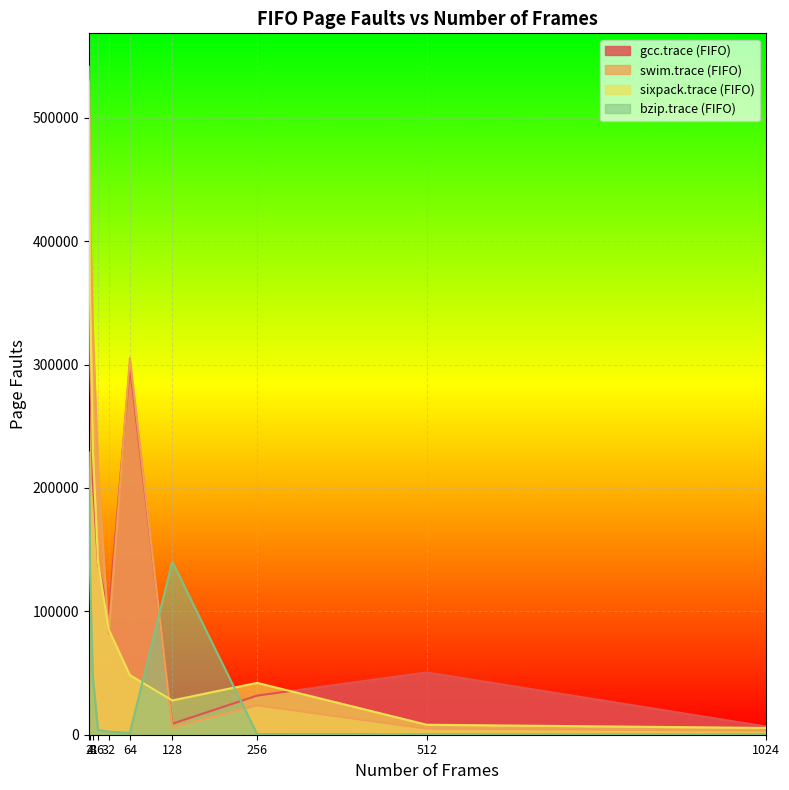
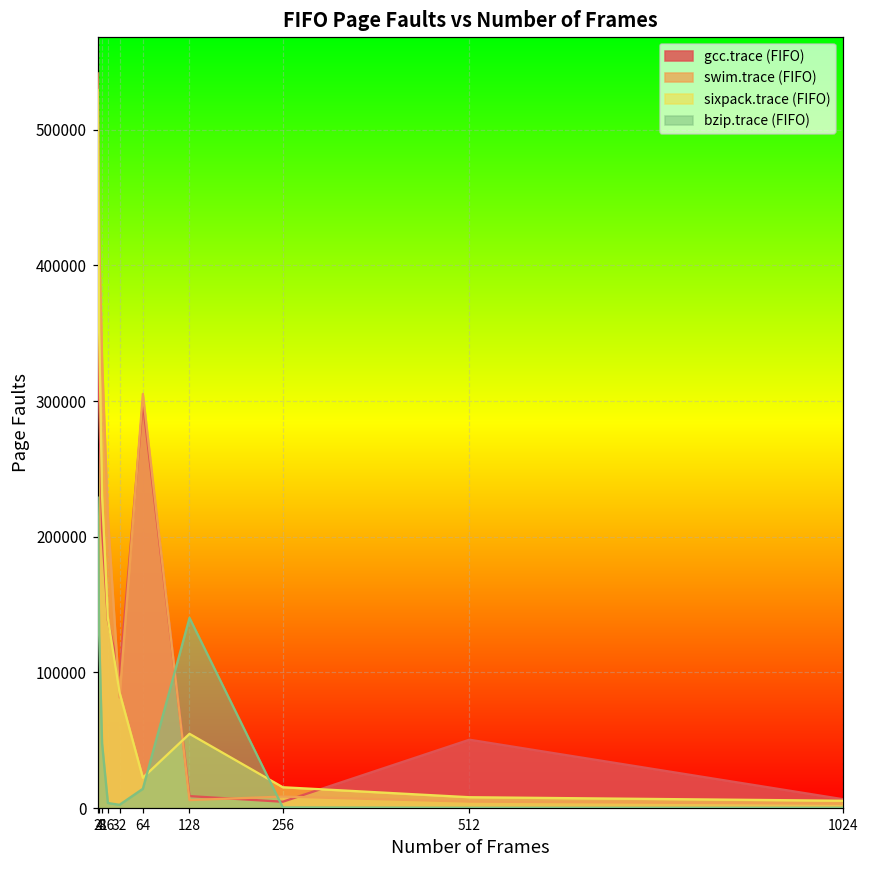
sixpack.trace (FIFO), 64: 48000 -> 22000
bzip.trace (FIFO), 64: 1000 -> 14000
sixpack.trace (FIFO), 128: 28000 -> 55000
gcc.trace (FIFO), 256: 32000 -> 5000
swim.trace (FIFO), 256: 24000 -> 9000
sixpack.trace (FIFO), 256: 42000 -> 15000
